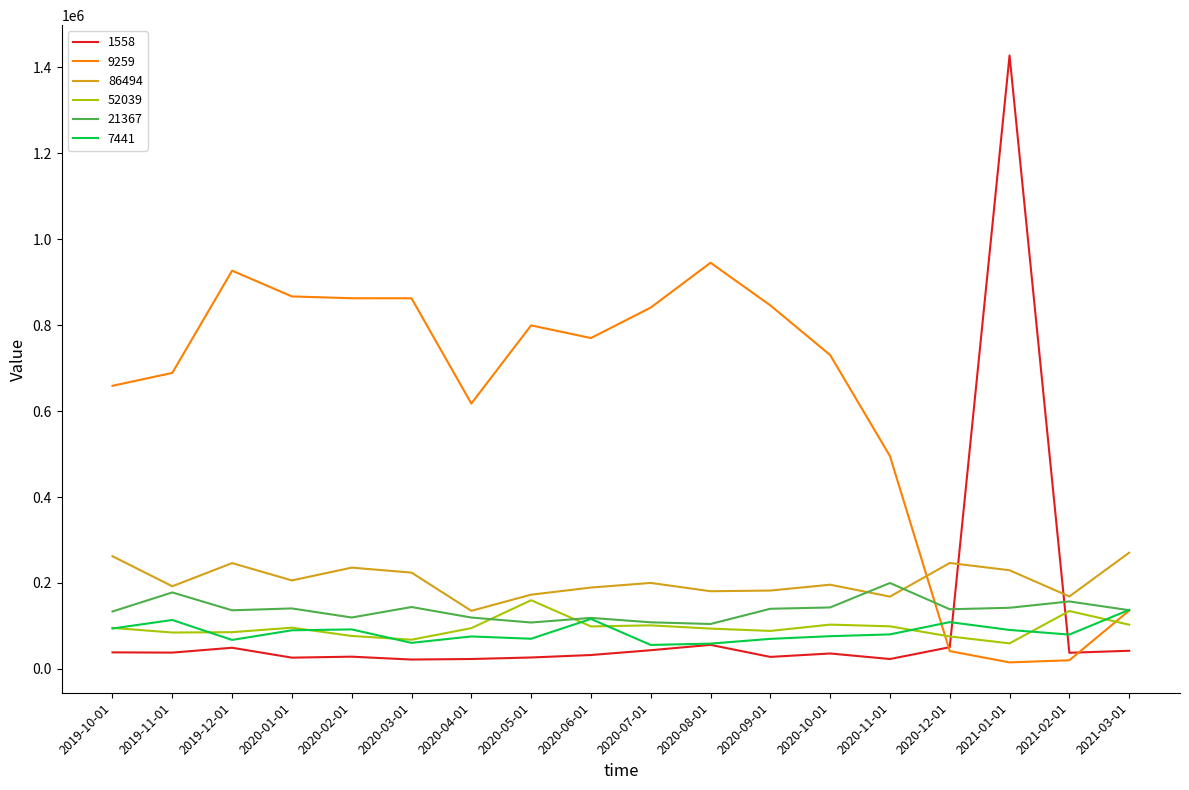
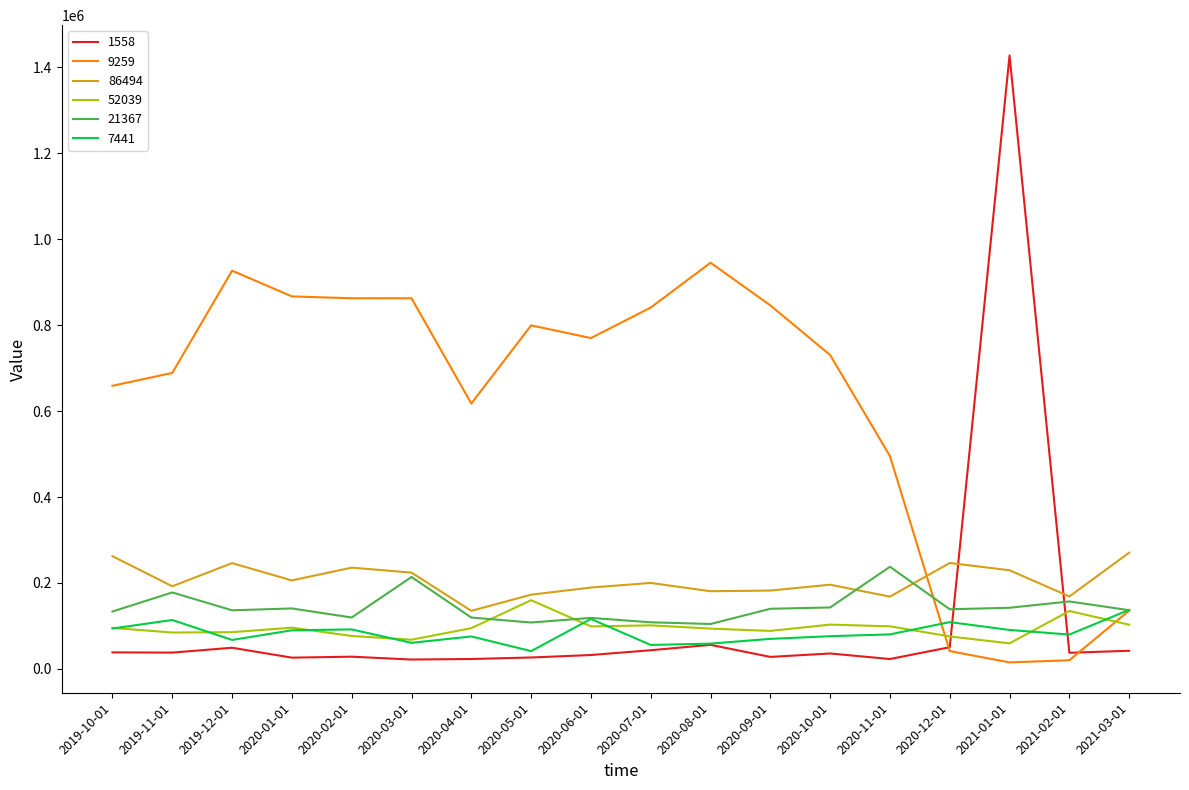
21367, 2020-03-01: 140000 -> 210000
7441, 2020-05-01: 70000 -> 40000
21367, 2020-11-01: 200000 -> 240000
